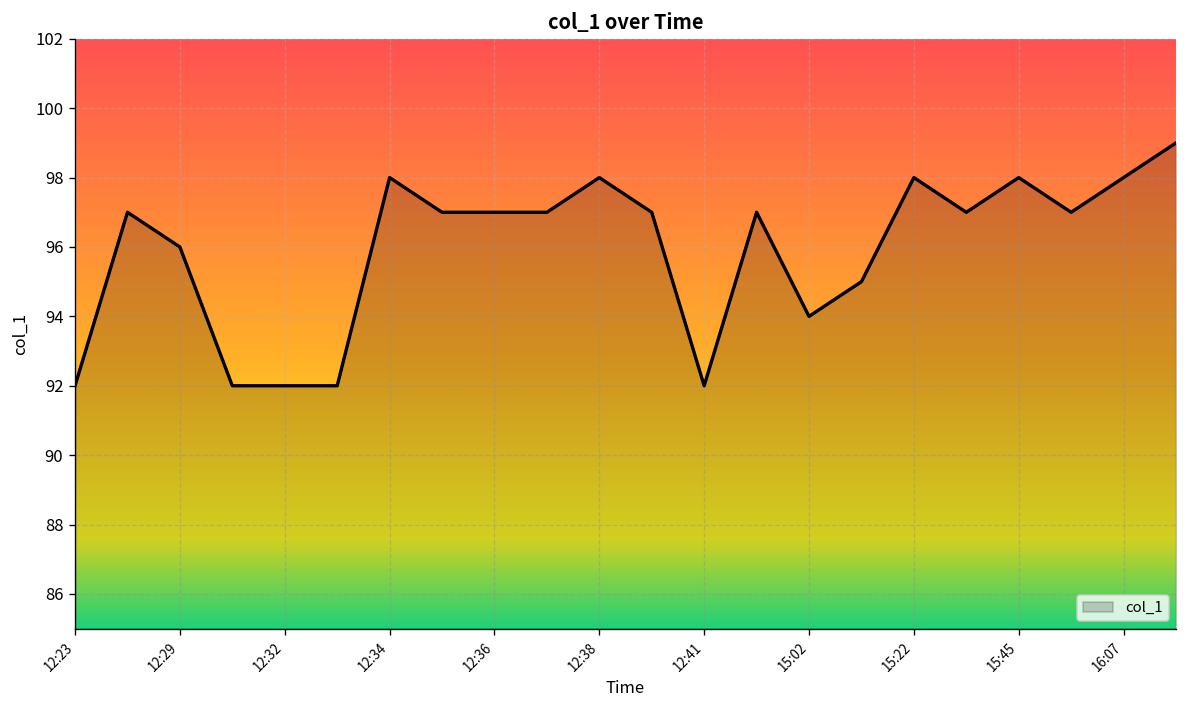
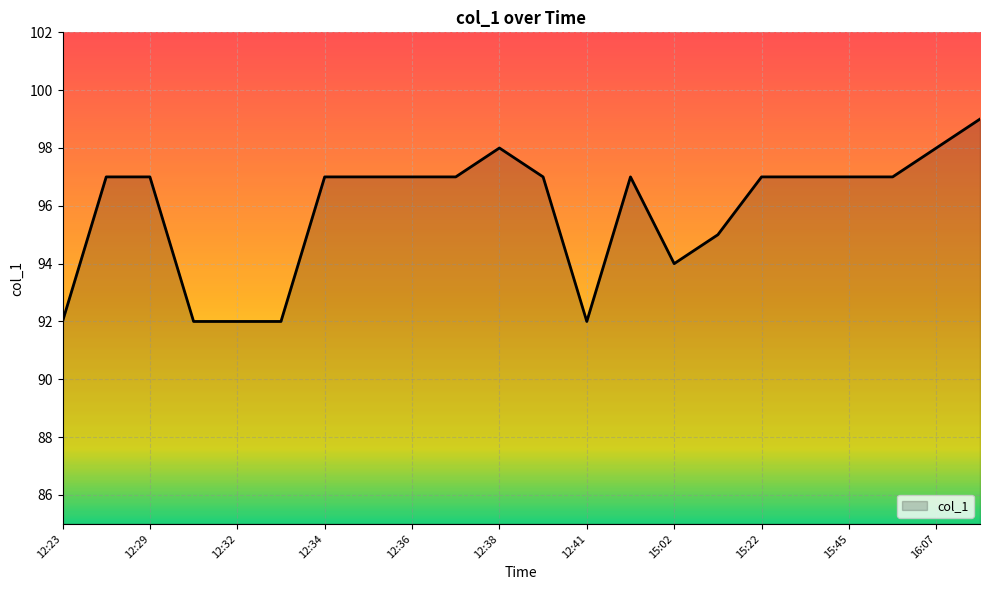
12:29: 96 -> 97
12:34: 98 -> 97
15:22: 98 -> 97
15:45: 98 -> 97
